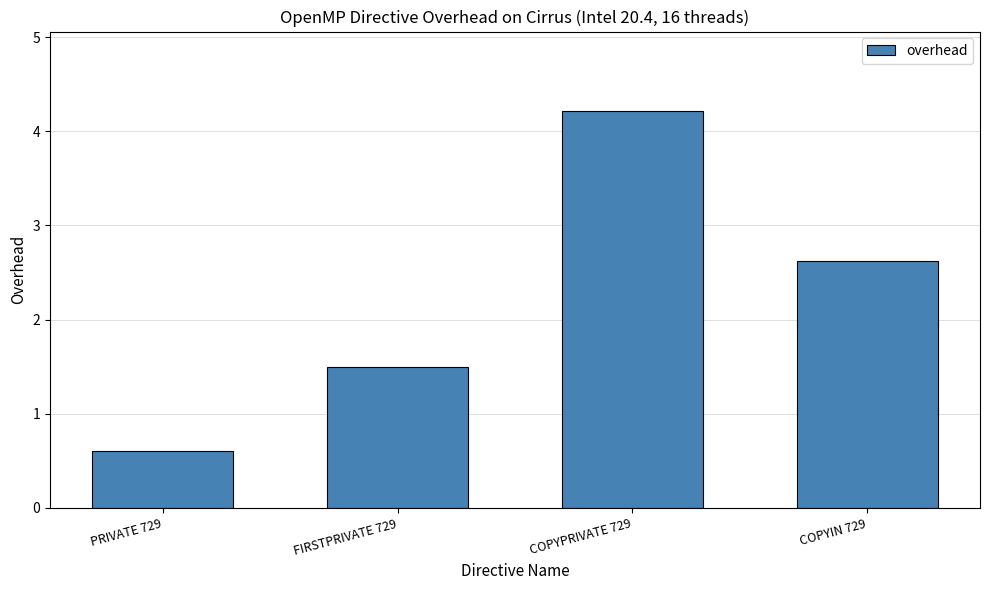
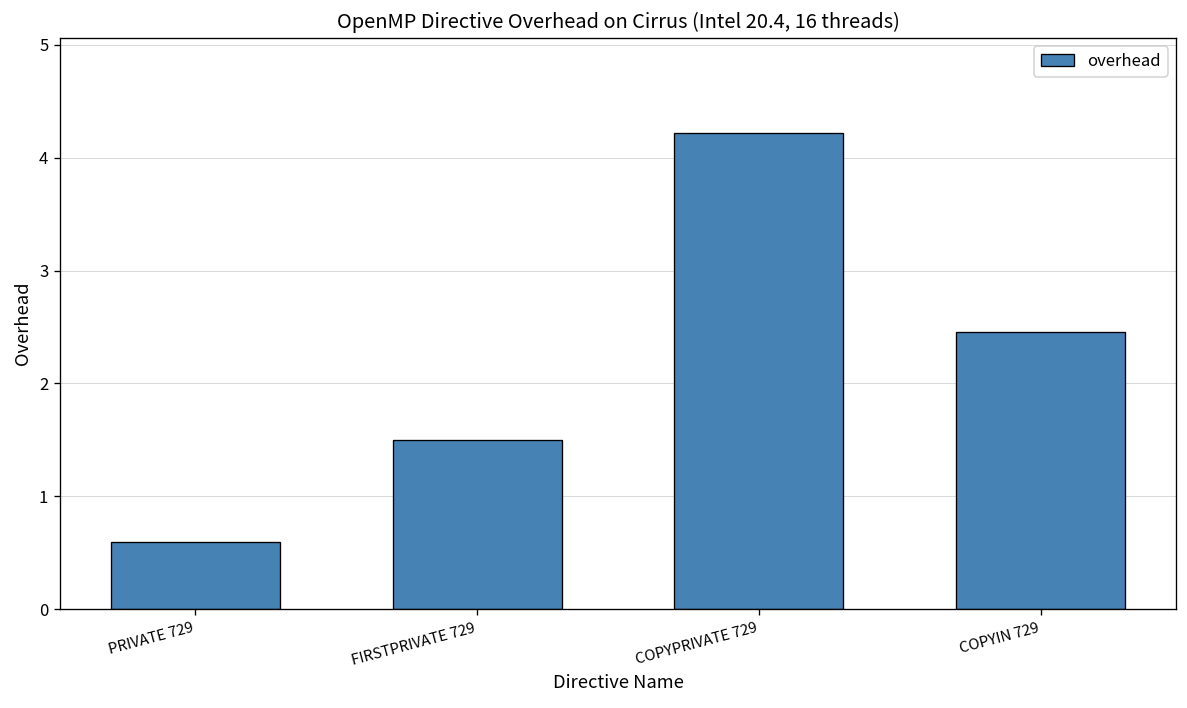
COPYIN 729: 2.6 -> 2.5
